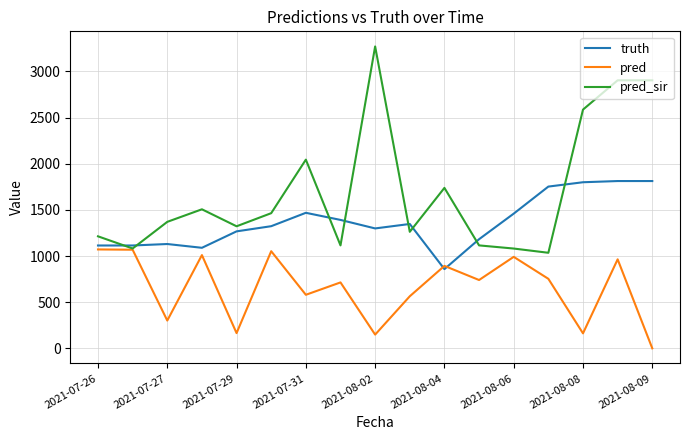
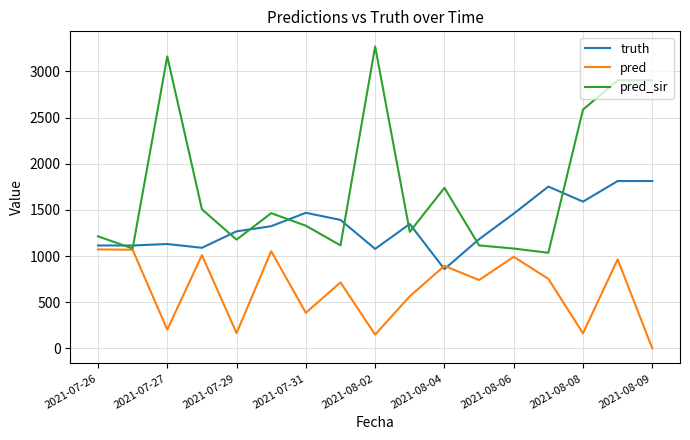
pred, 2021-07-27: 300 -> 200
pred_sir, 2021-07-27: 1400 -> 3200
pred_sir, 2021-07-29: 1300 -> 1200
pred, 2021-07-31: 600 -> 400
pred_sir, 2021-07-31: 2000 -> 1300
truth, 2021-08-02: 1300 -> 1100
truth, 2021-08-08: 1800 -> 1600
